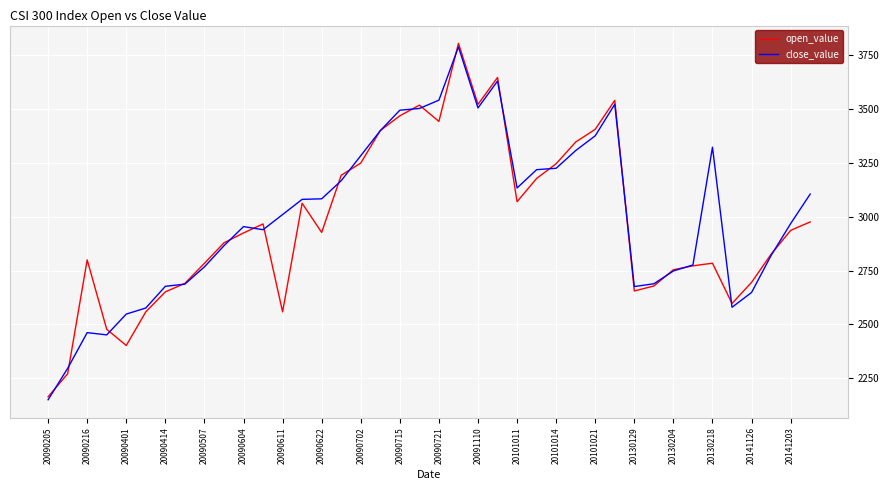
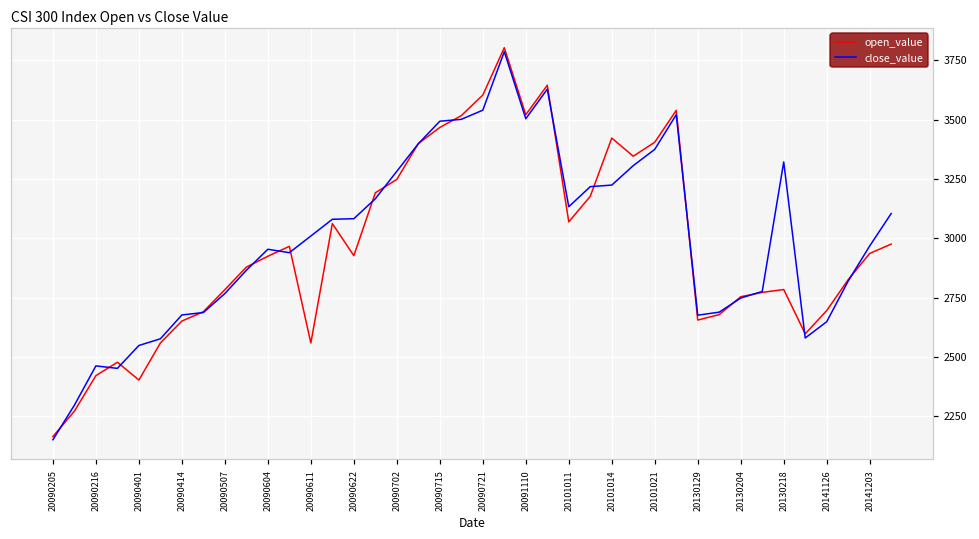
open_value, 20090216: 2800 -> 2420
open_value, 20090721: 3440 -> 3600
open_value, 20101014: 3250 -> 3420
